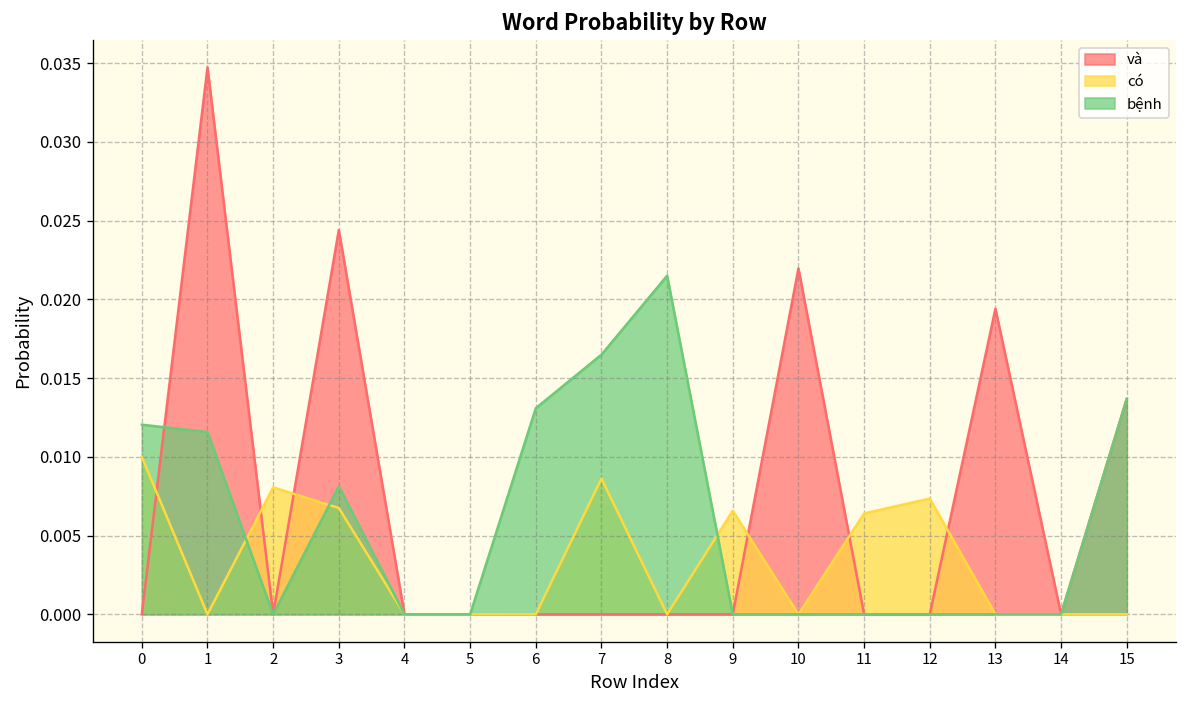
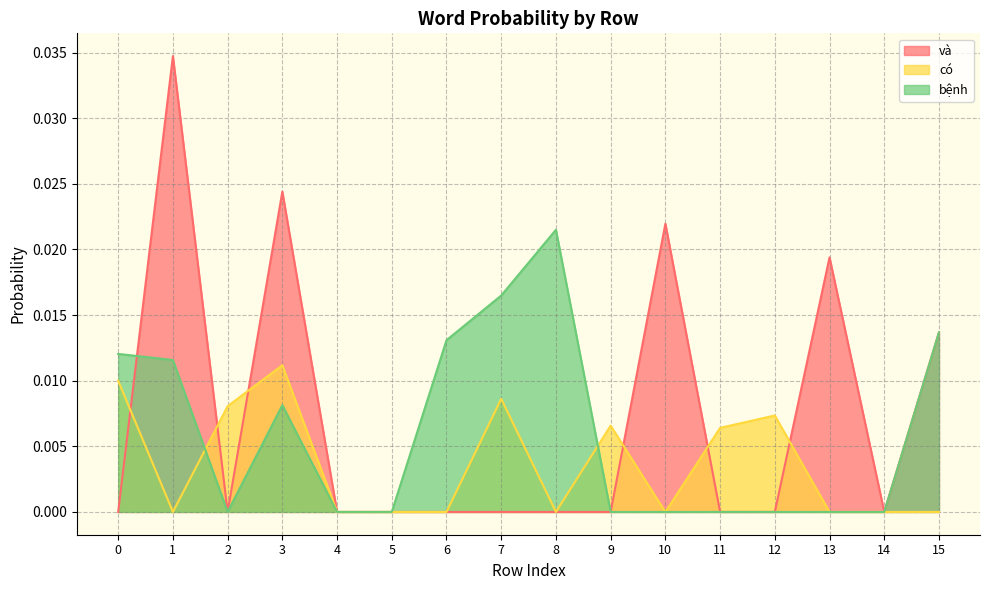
có, 3: 0.0068 -> 0.0112
